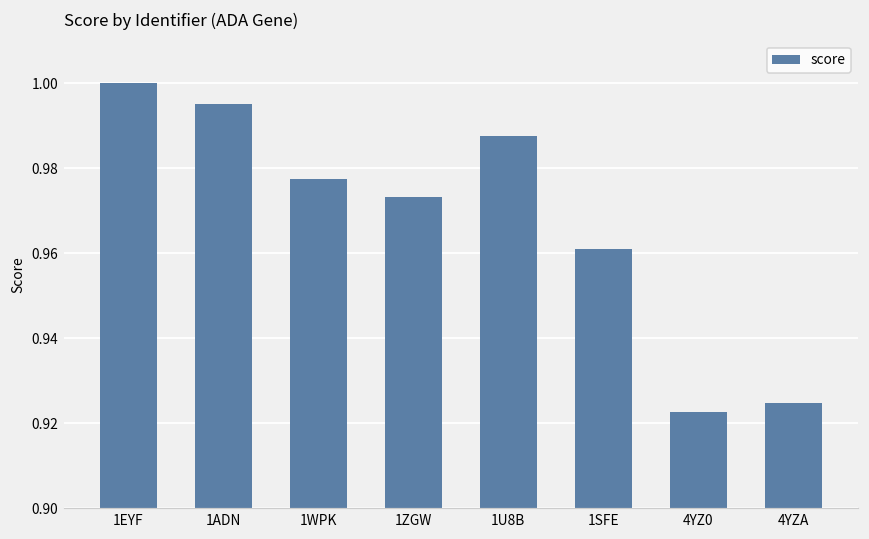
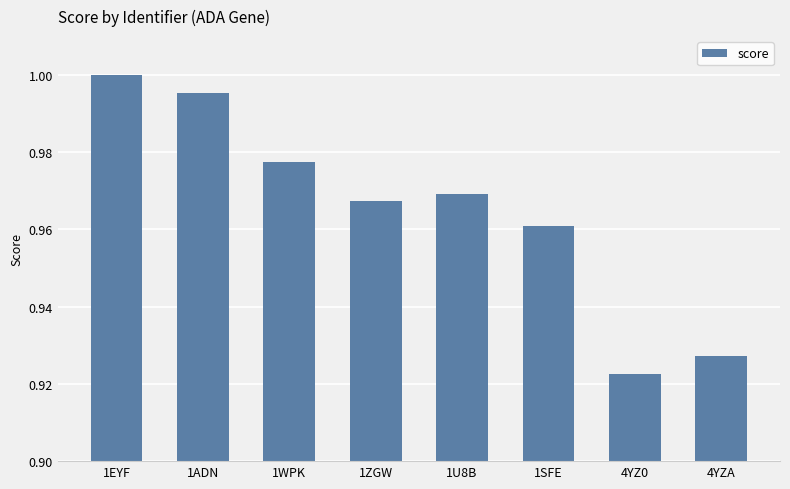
1ZGW: 0.973 -> 0.967
1U8B: 0.987 -> 0.969
4YZA: 0.925 -> 0.927
